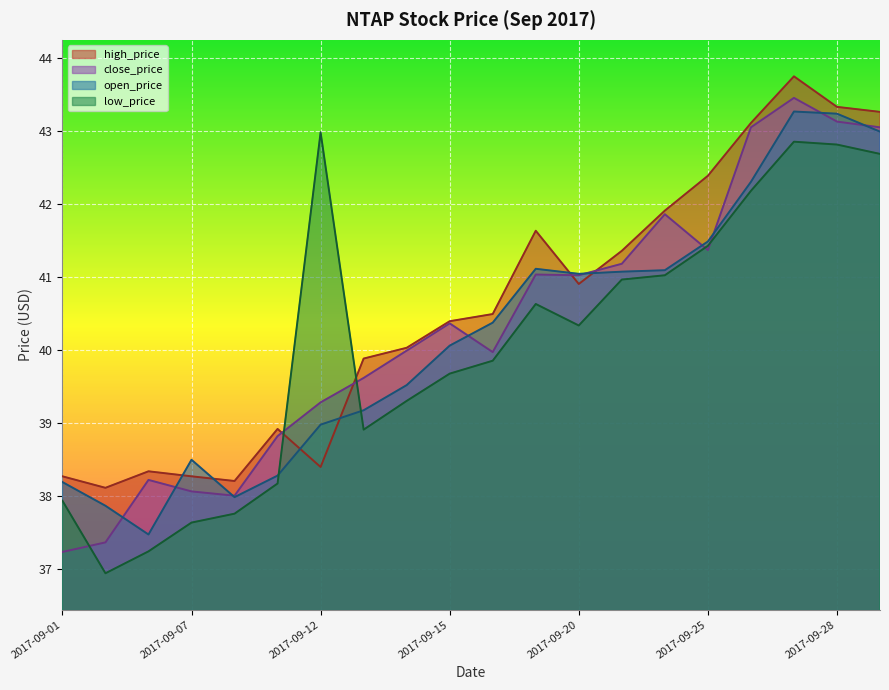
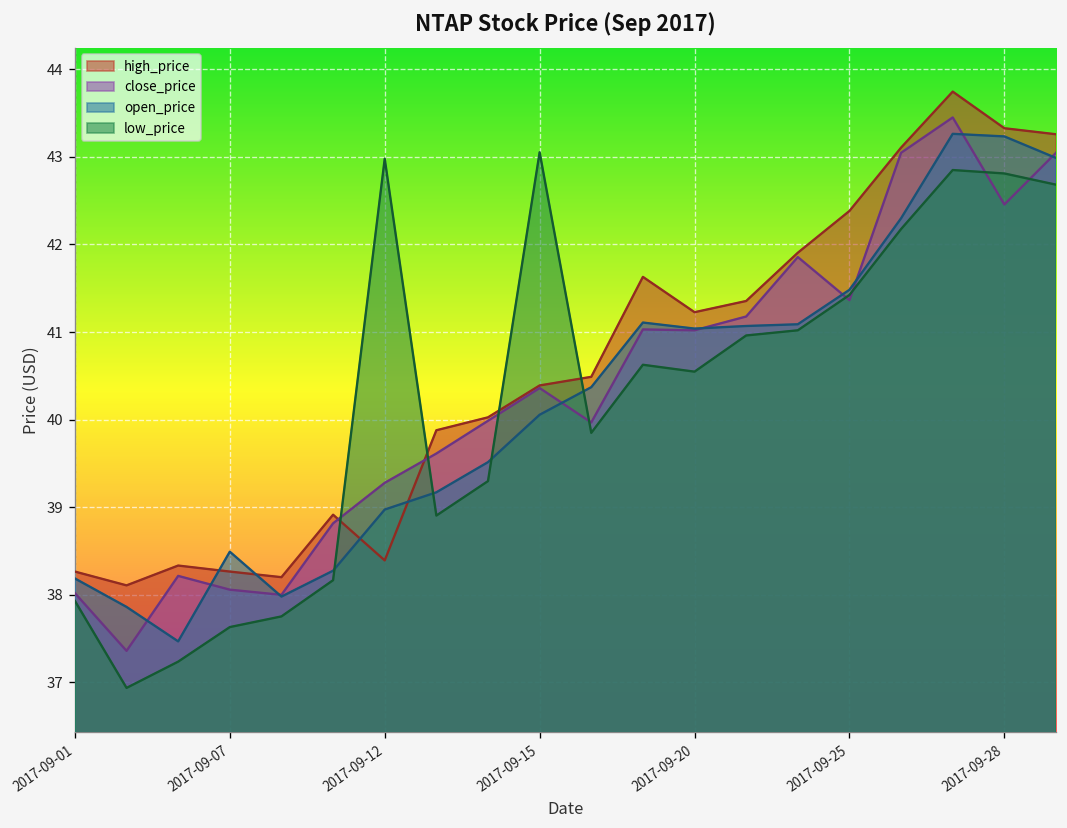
close_price, 2017-09-01: 37.2 -> 38.0
low_price, 2017-09-15: 39.7 -> 43.1
high_price, 2017-09-20: 40.9 -> 41.2
low_price, 2017-09-20: 40.3 -> 40.5
close_price, 2017-09-28: 43.1 -> 42.5
